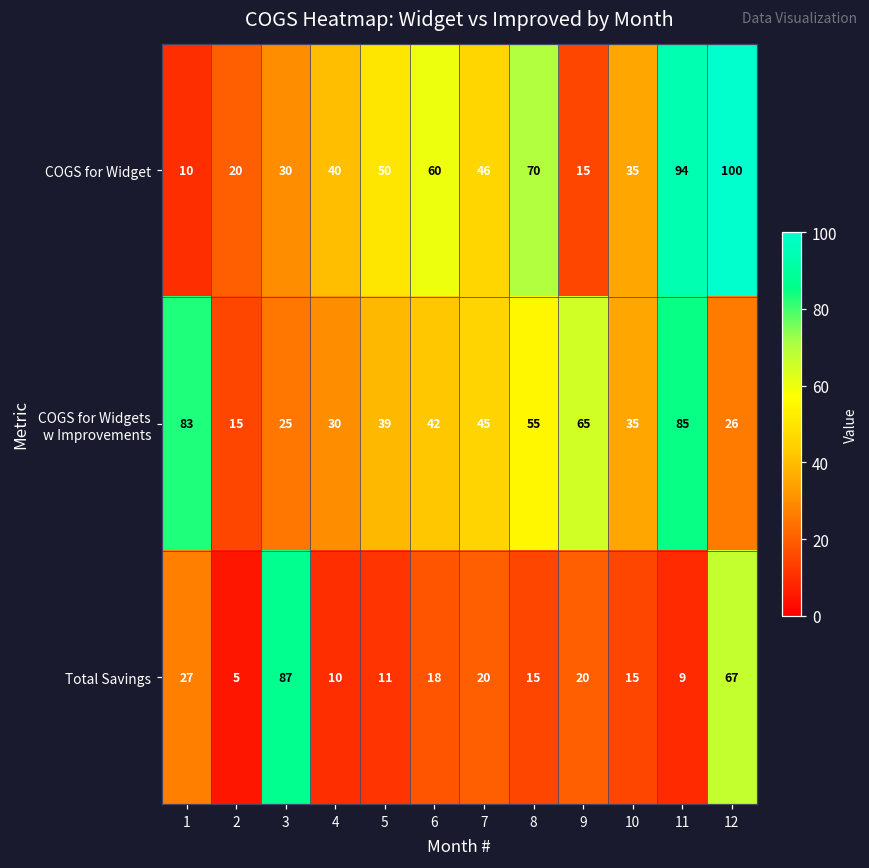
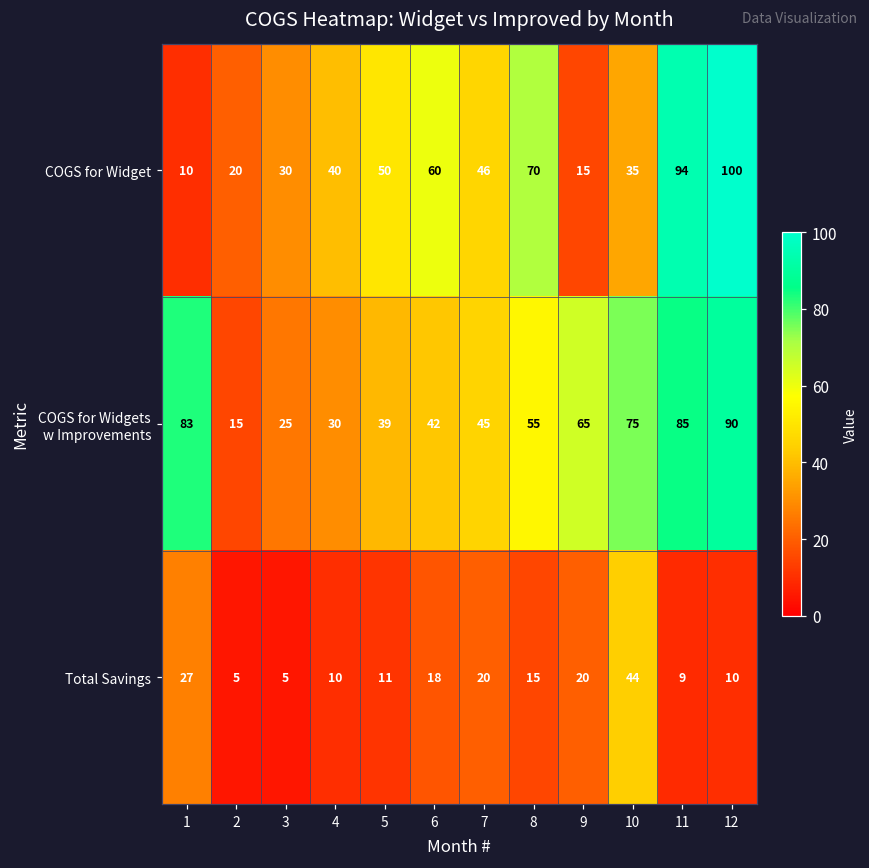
COGS for Widgets w Improvements, 10: 35 -> 75
COGS for Widgets w Improvements, 12: 26 -> 90
Total Savings, 3: 87 -> 5
Total Savings, 10: 15 -> 44
Total Savings, 12: 67 -> 10
